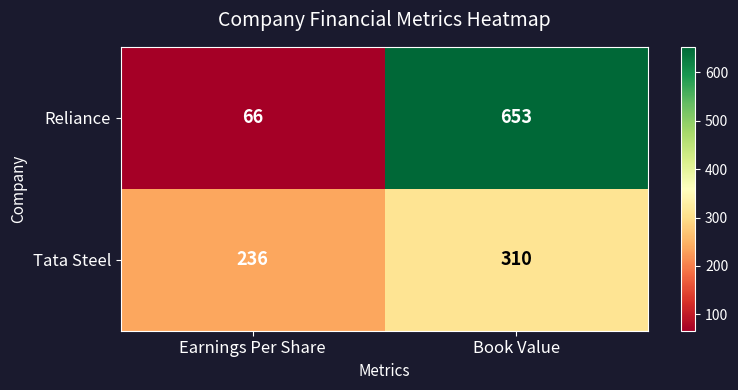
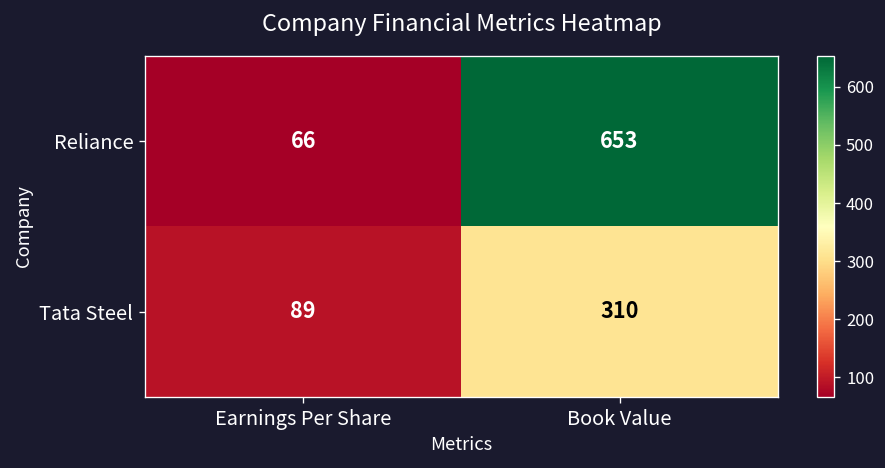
Tata Steel, Earnings Per Share: 236 -> 89
